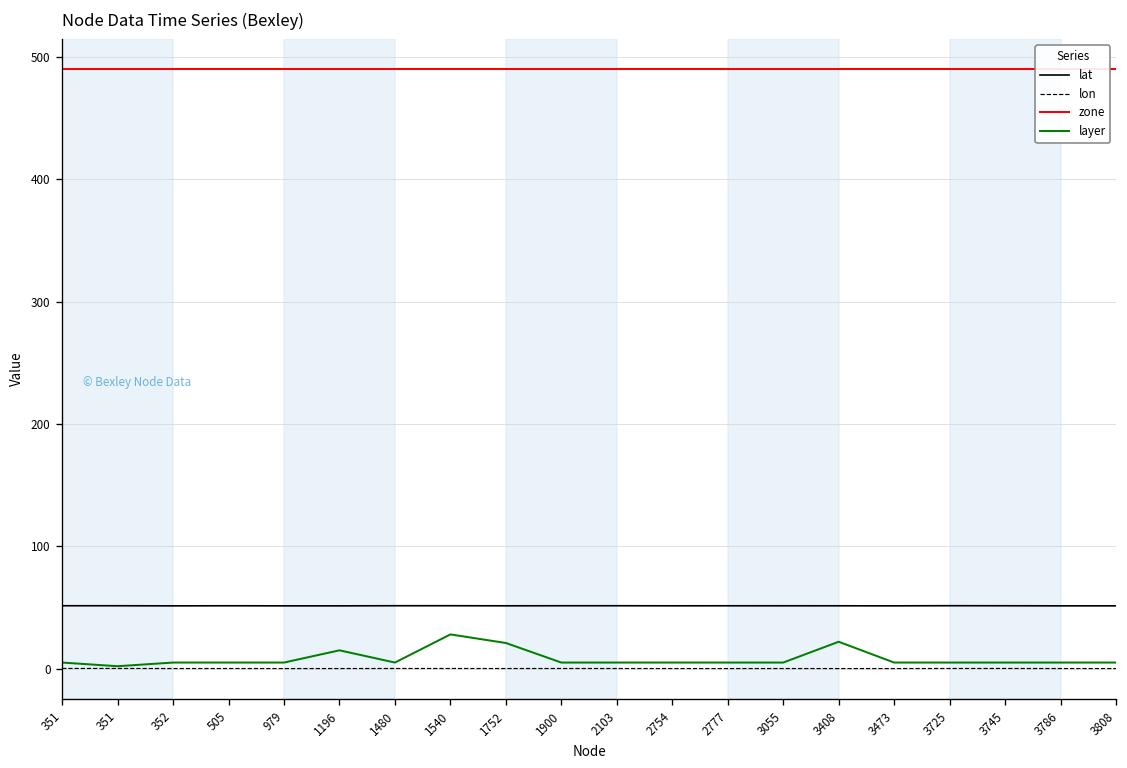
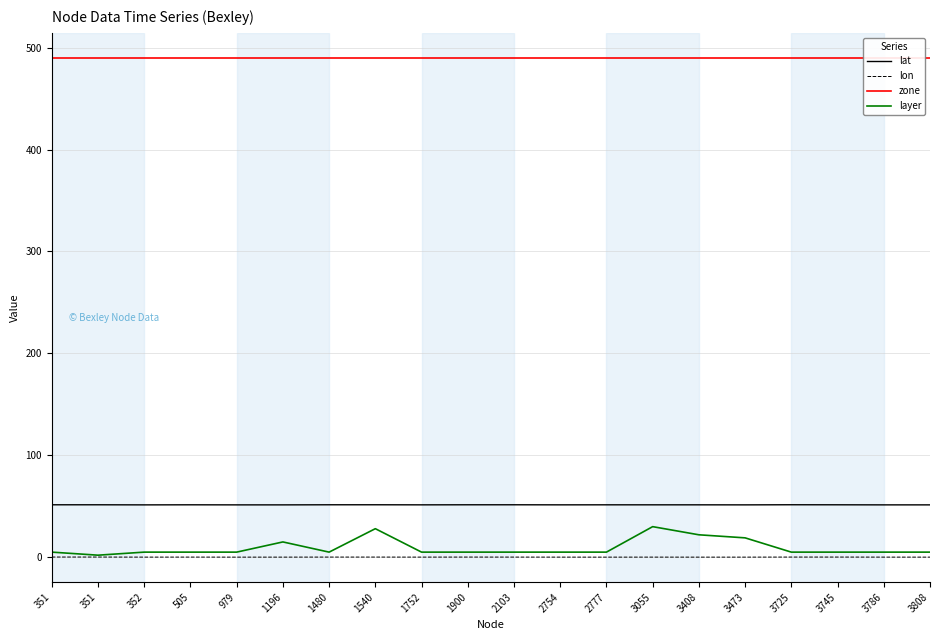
layer, 1752: 21 -> 5
layer, 3055: 5 -> 30
layer, 3473: 5 -> 19
